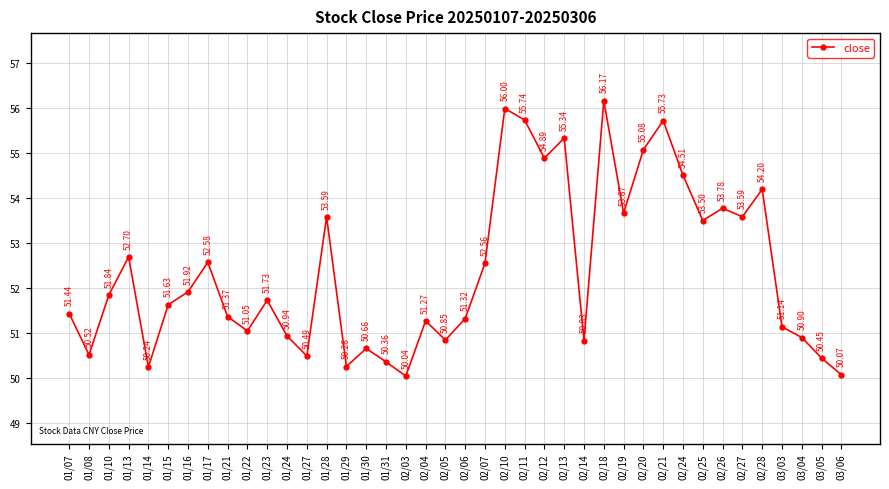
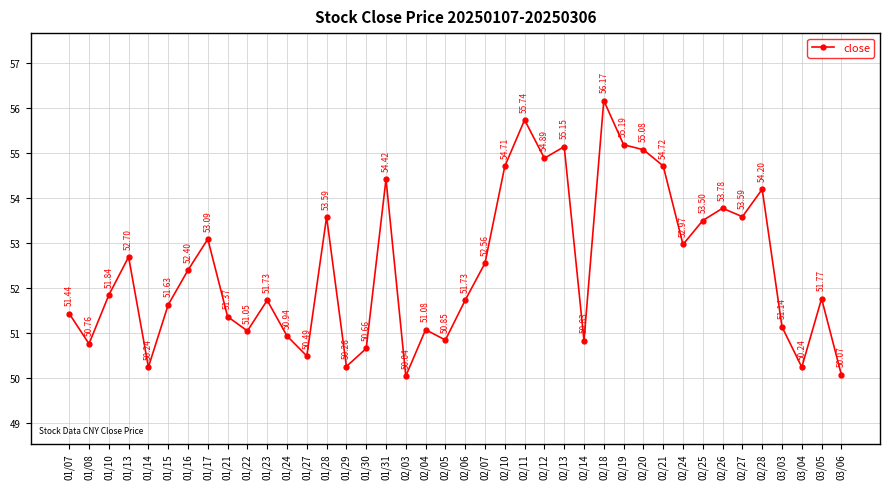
01/08: 50.52 -> 50.76
01/16: 51.92 -> 52.40
01/17: 52.58 -> 53.09
01/31: 50.36 -> 54.42
02/04: 51.27 -> 51.08
02/06: 51.32 -> 51.73
02/10: 56.00 -> 54.71
02/13: 55.34 -> 55.15
02/19: 53.67 -> 55.19
02/21: 55.73 -> 54.72
02/24: 54.51 -> 52.97
03/04: 50.90 -> 50.24
03/05: 50.45 -> 51.77
